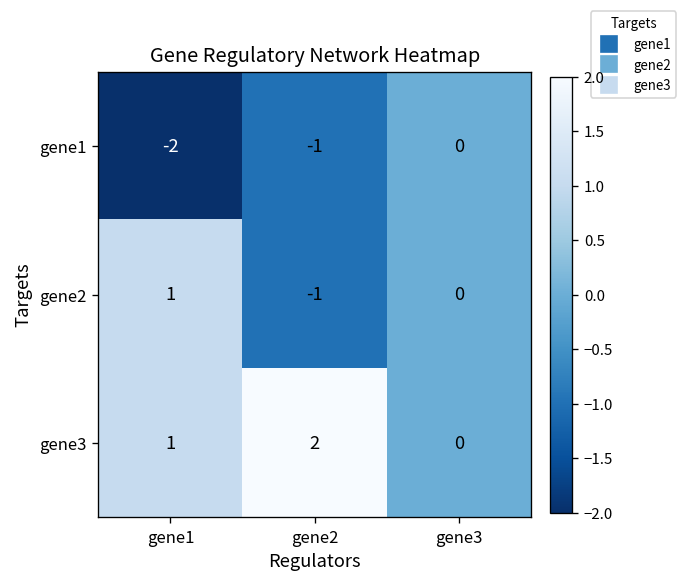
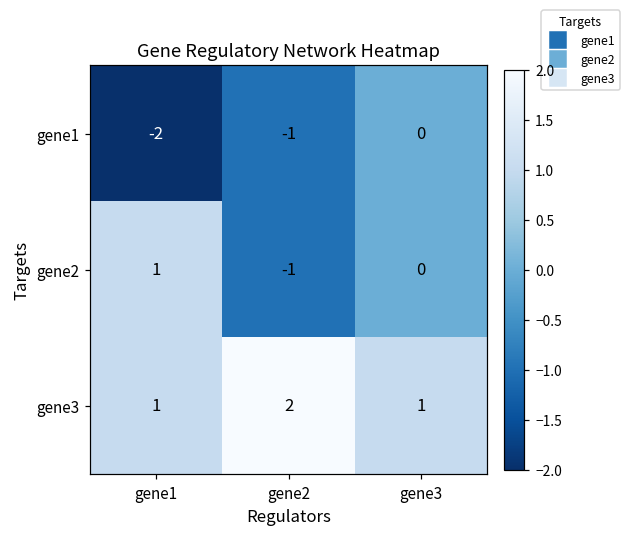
gene3, gene3: 0 -> 1
